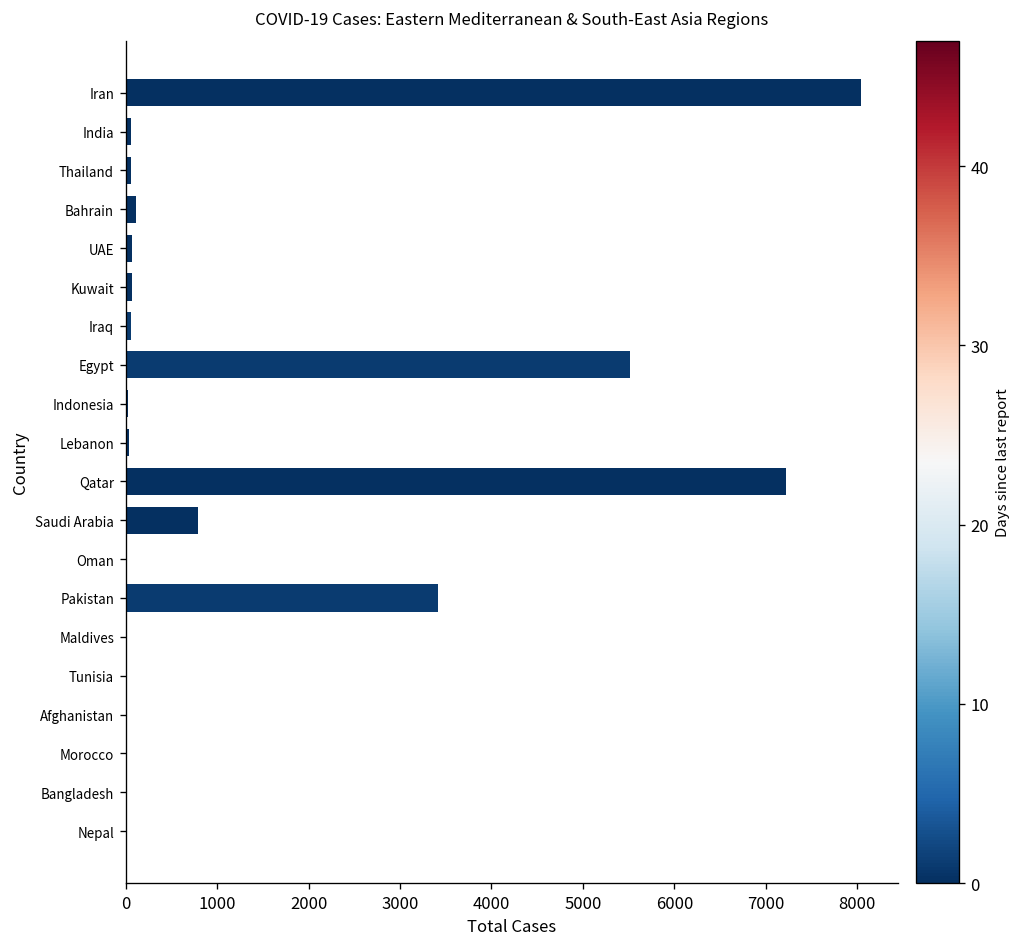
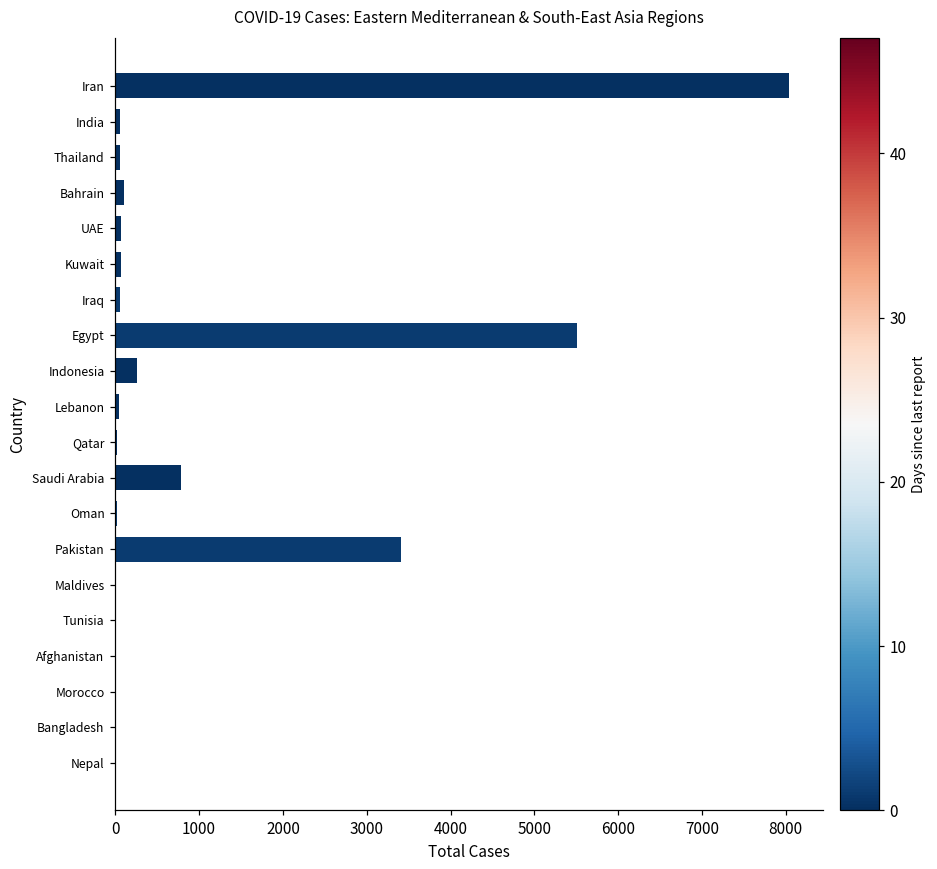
Indonesia: 0 -> 300
Qatar: 7200 -> 0
